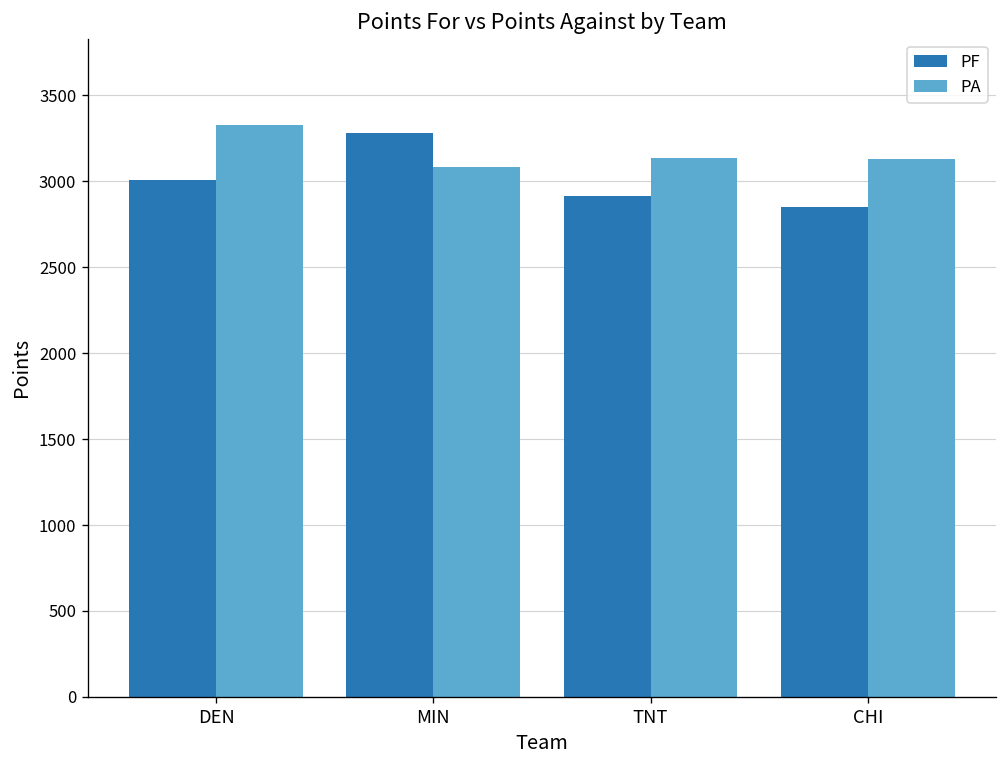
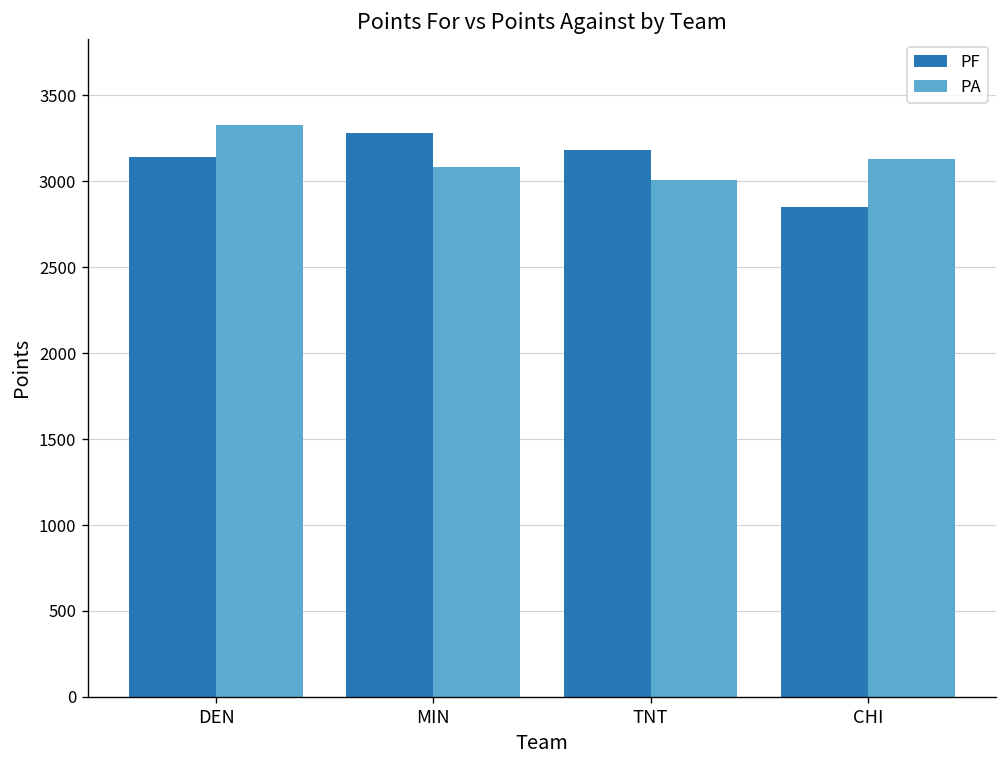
PF, DEN: 3010 -> 3140
PF, TNT: 2920 -> 3180
PA, TNT: 3130 -> 3010
